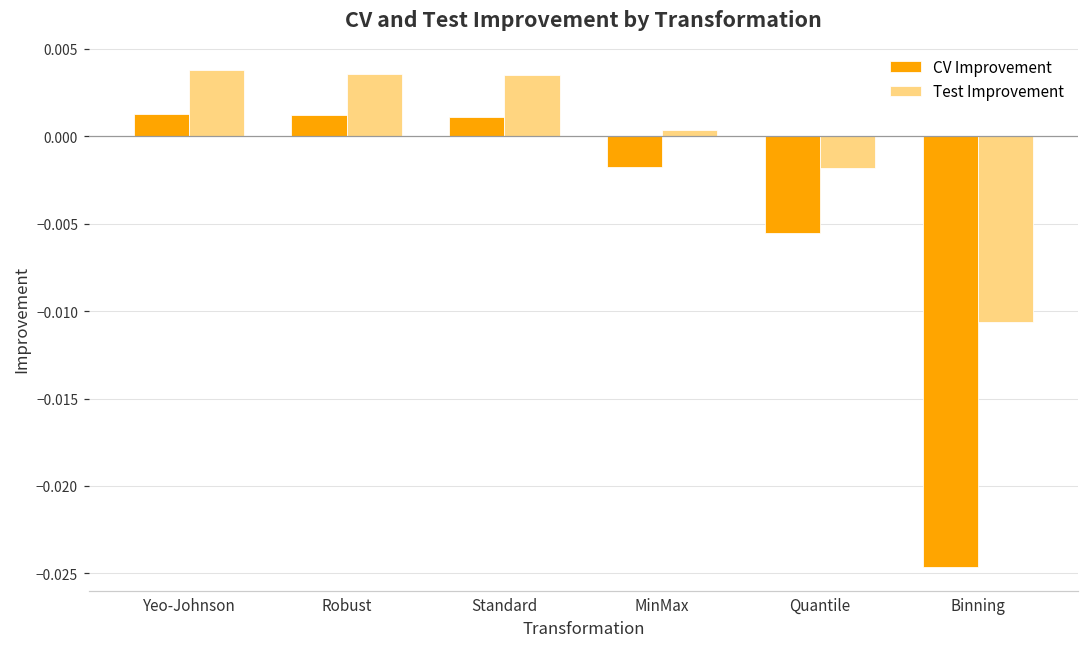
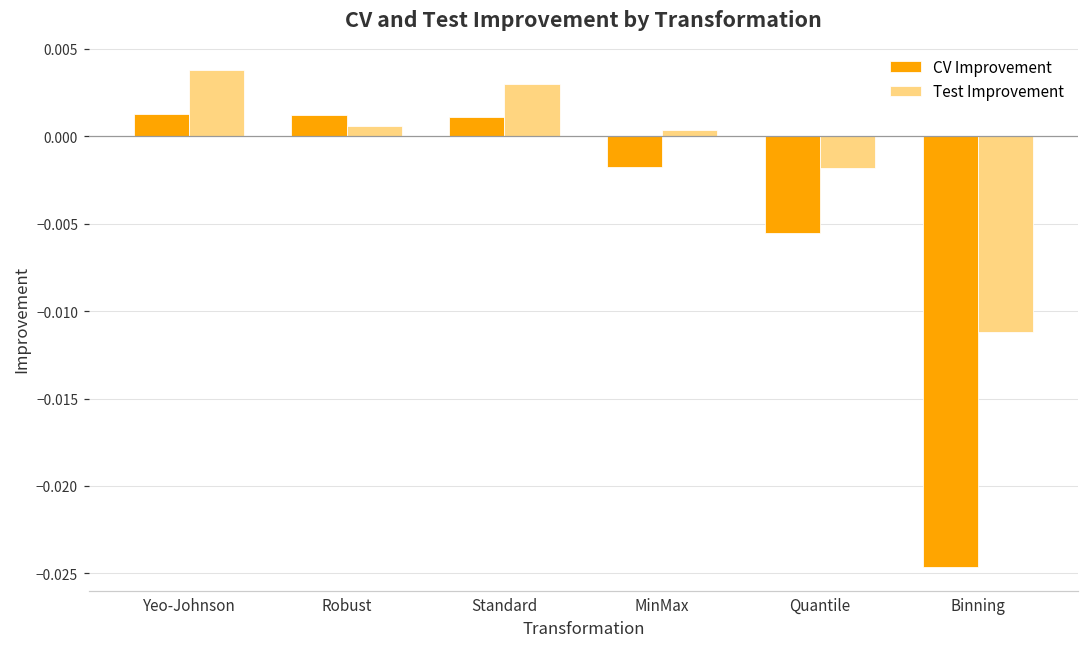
Test Improvement, Robust: 0.0036 -> 0.0006
Test Improvement, Standard: 0.0035 -> 0.0030
Test Improvement, Binning: -0.0106 -> -0.0112
